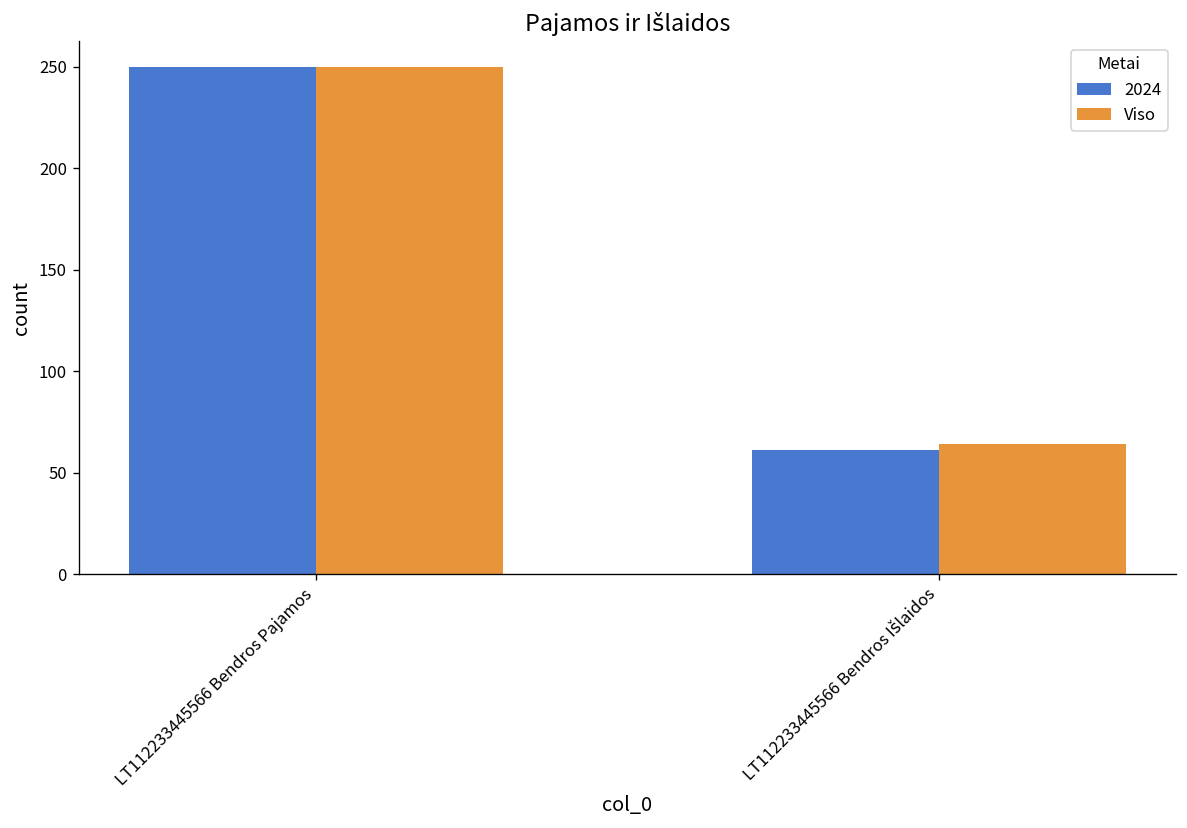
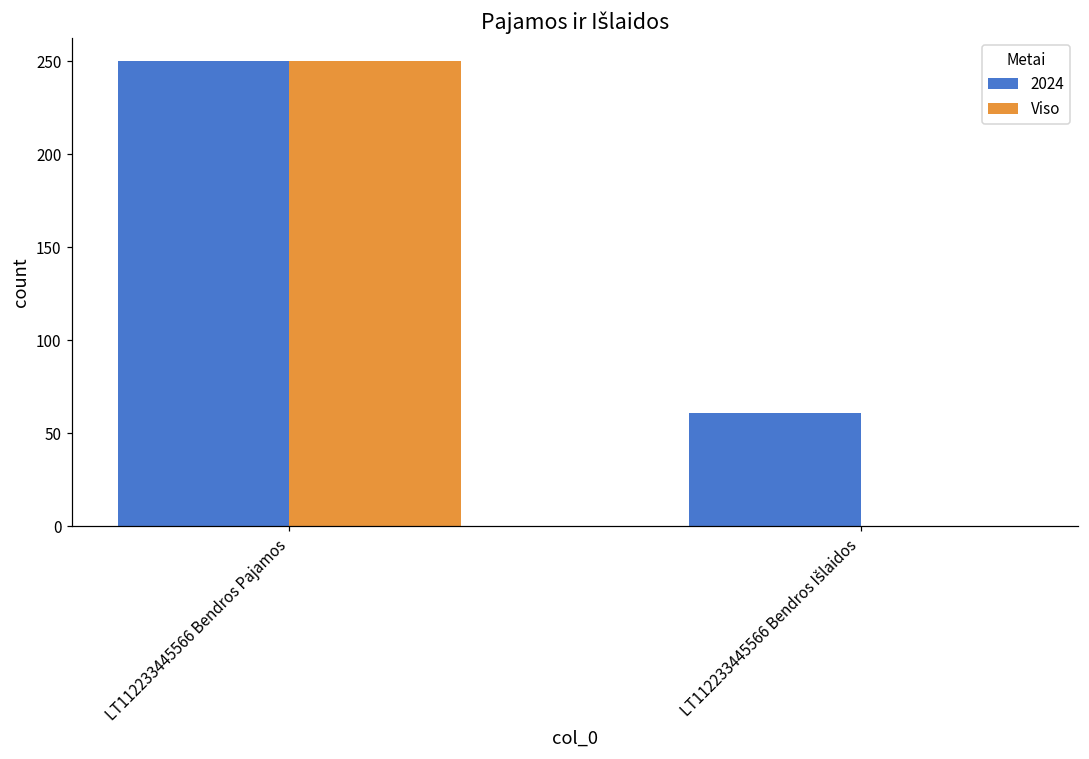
Viso, LT112233445566 Bendros Išlaidos: 64 -> 0
